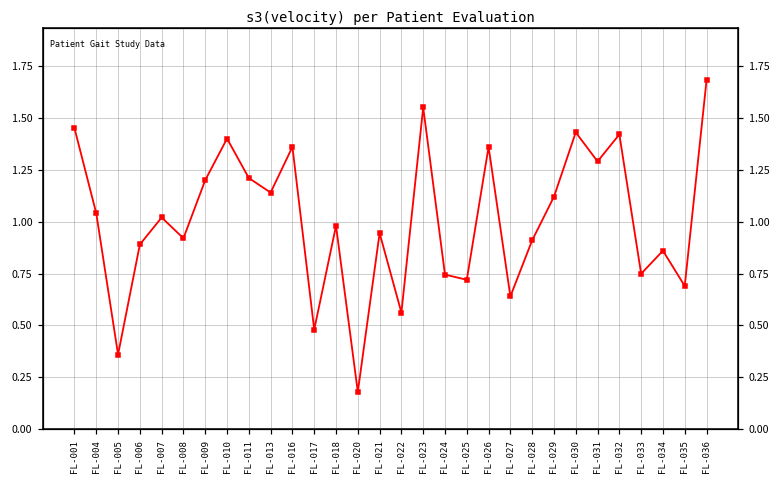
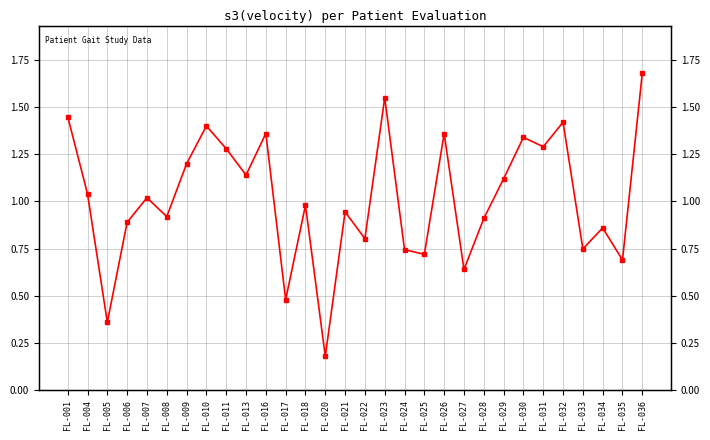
FL-011: 1.21 -> 1.28
FL-022: 0.56 -> 0.80
FL-030: 1.43 -> 1.34
